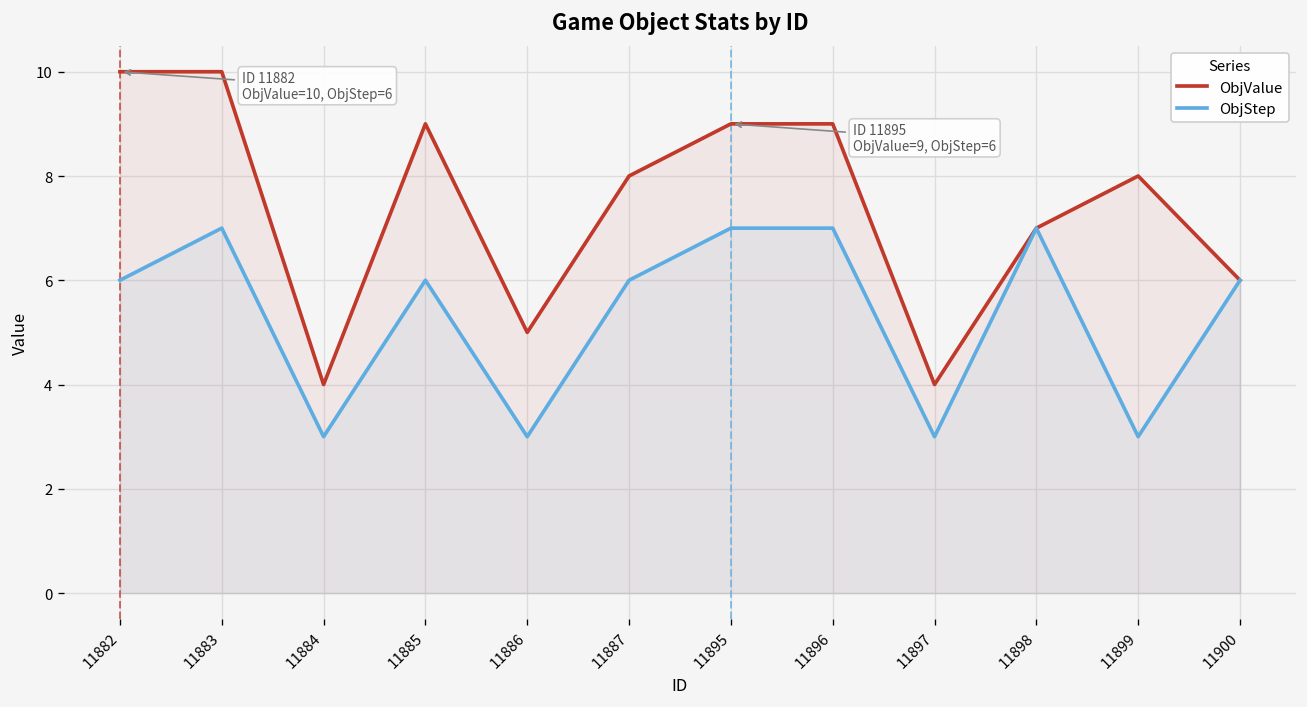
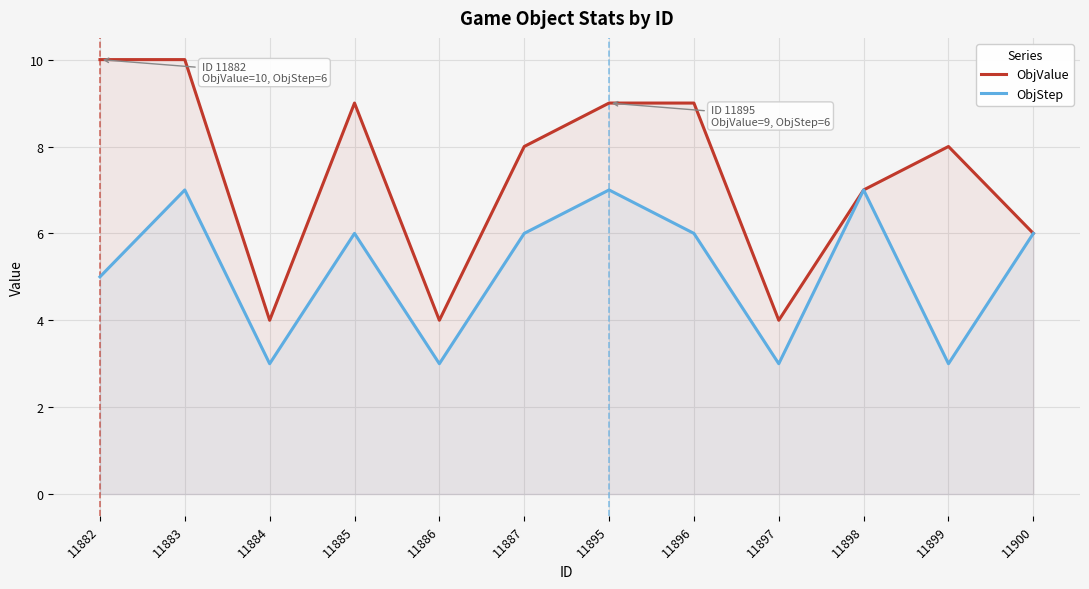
ObjStep, 11882: 6 -> 5
ObjValue, 11886: 5 -> 4
ObjStep, 11896: 7 -> 6
